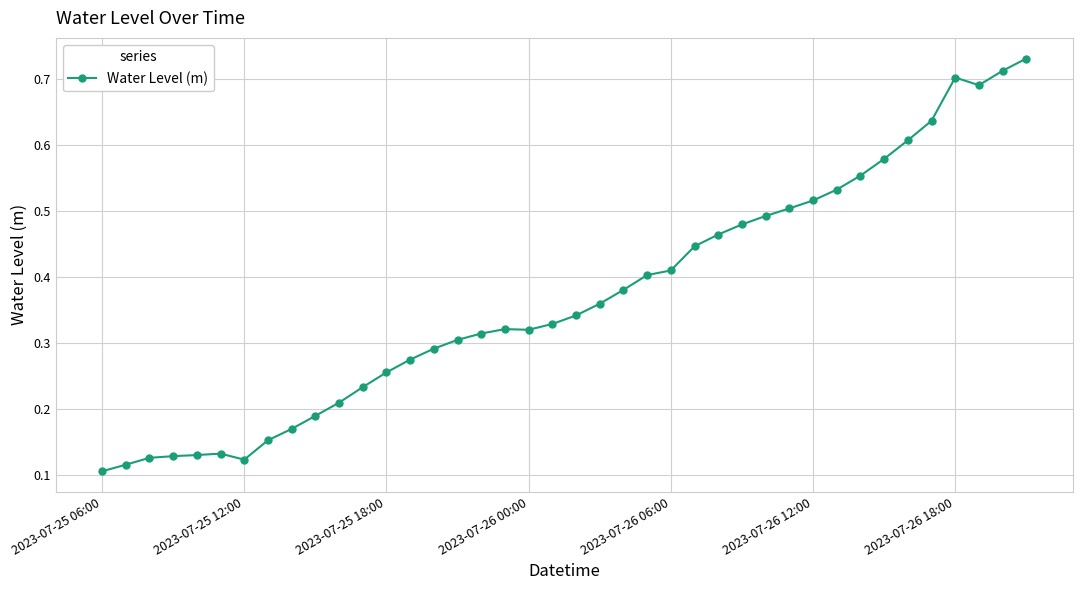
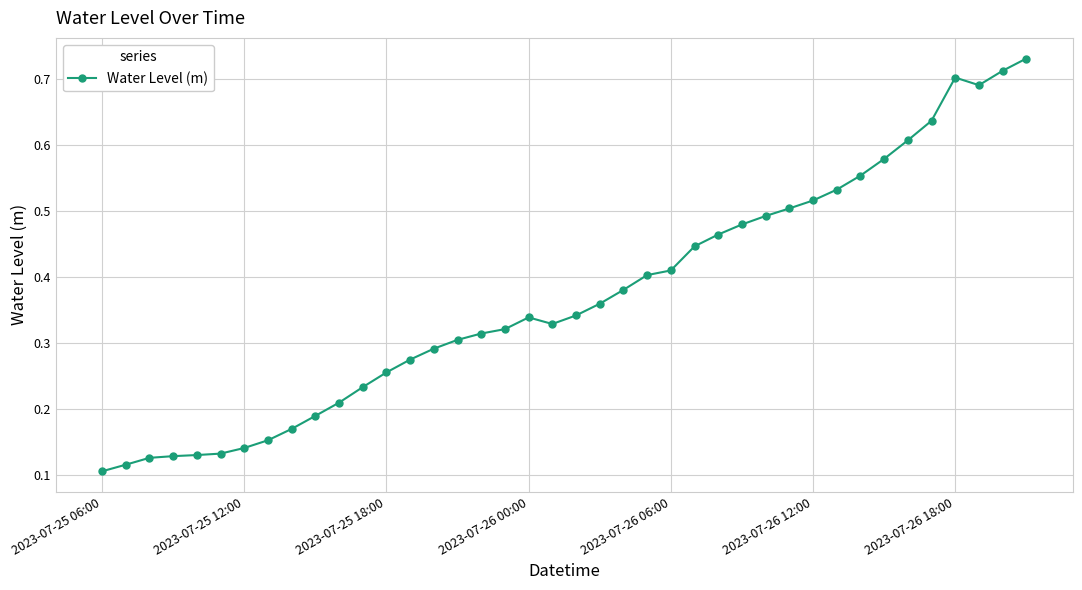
2023-07-25 12:00: 0.12 -> 0.14
2023-07-26 00:00: 0.32 -> 0.34
